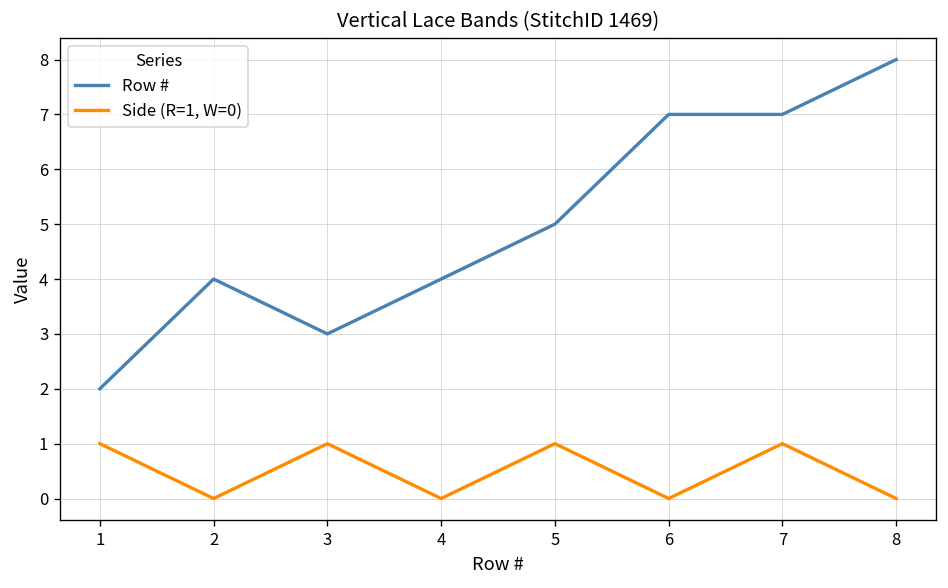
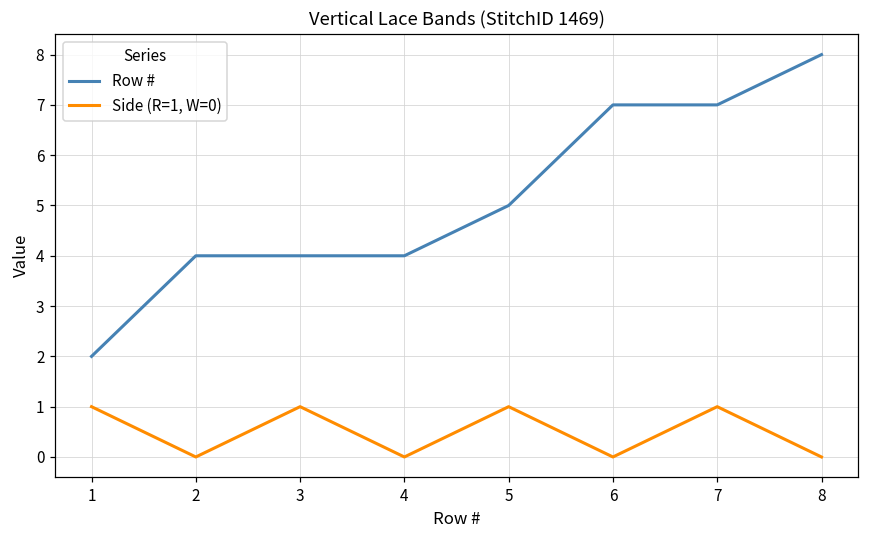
Row #, 3: 3 -> 4
